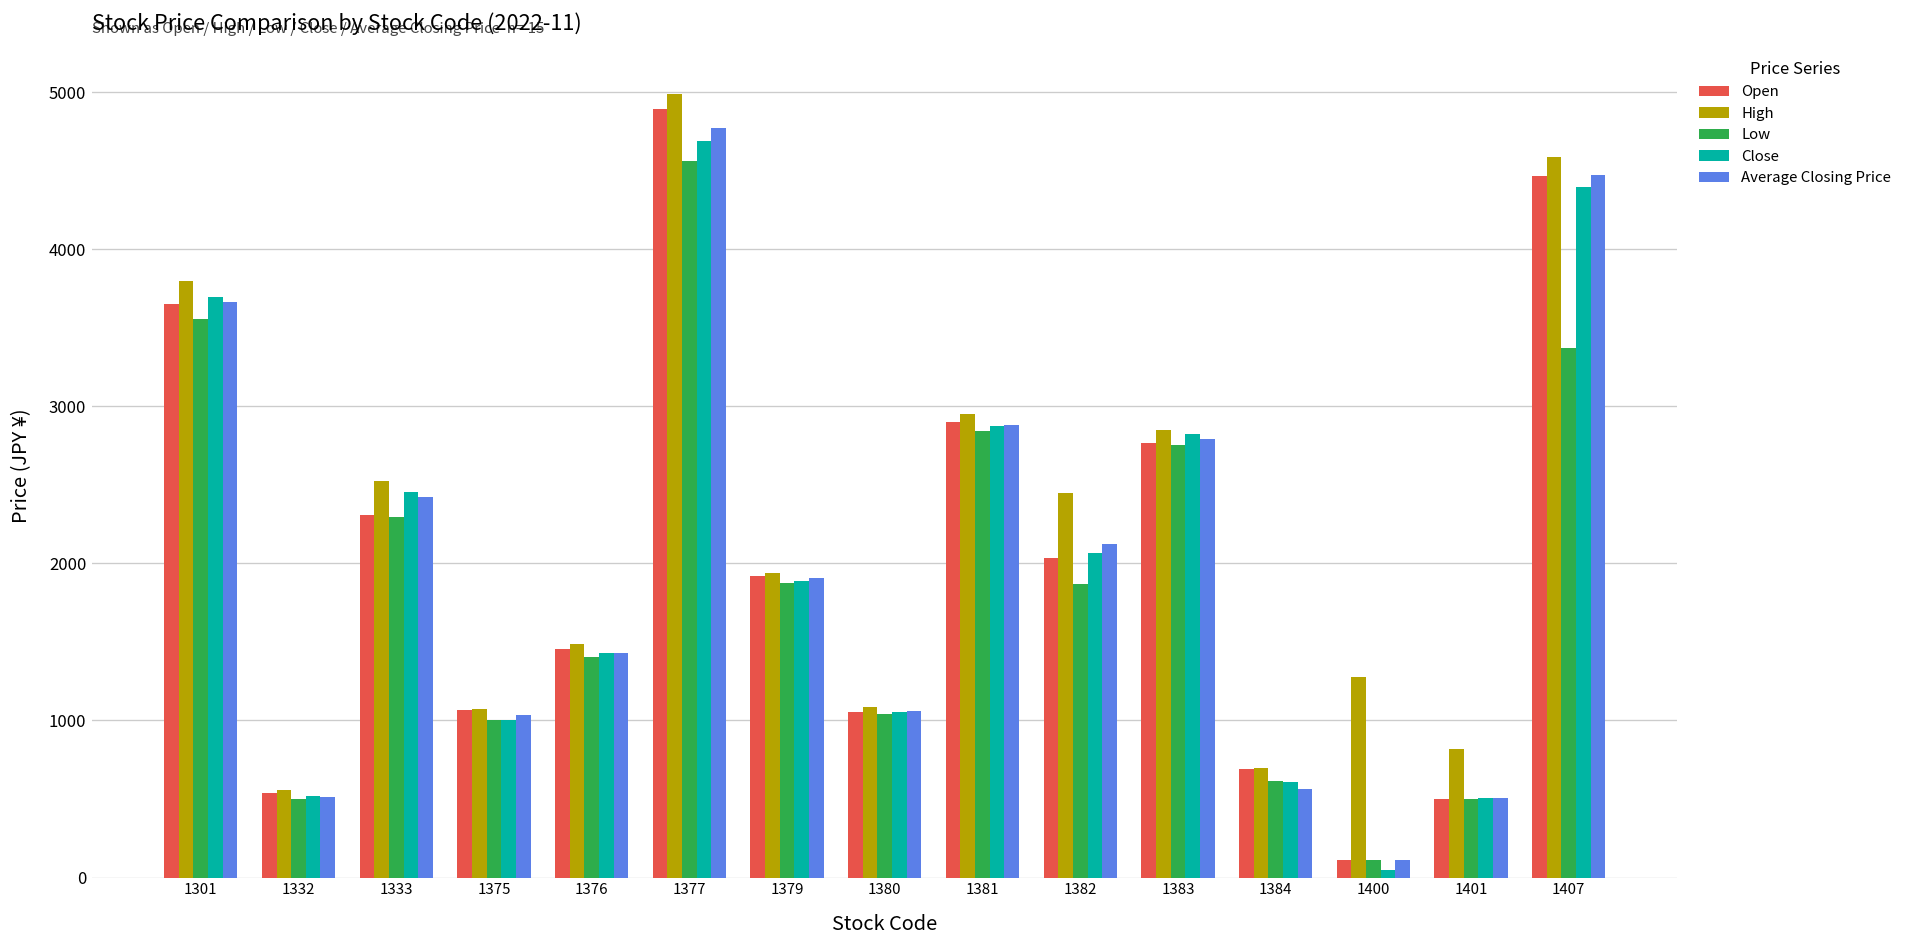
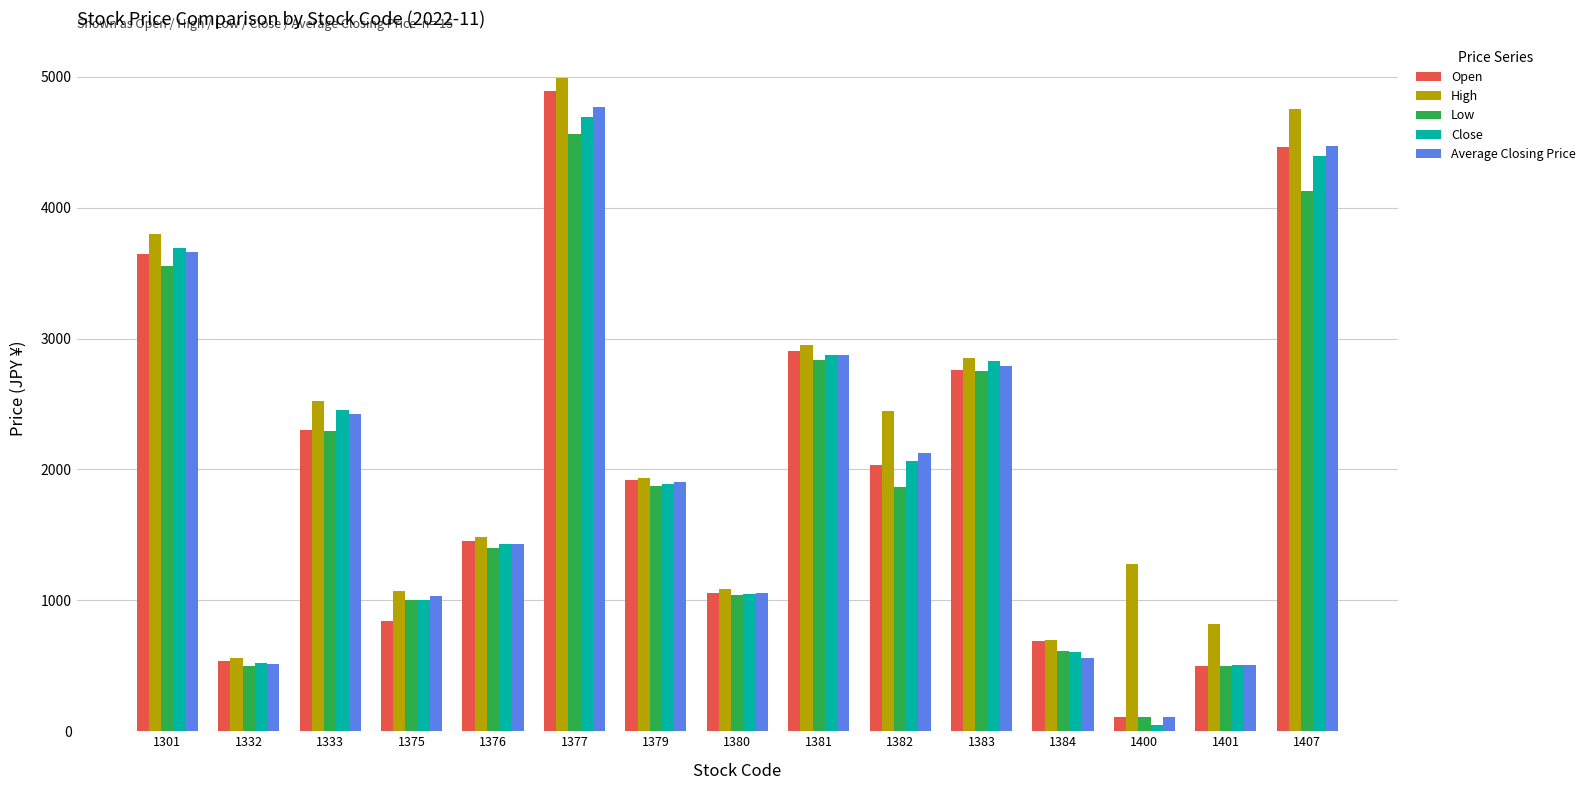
Open, 1375: 1060 -> 840
High, 1407: 4590 -> 4760
Low, 1407: 3370 -> 4130
